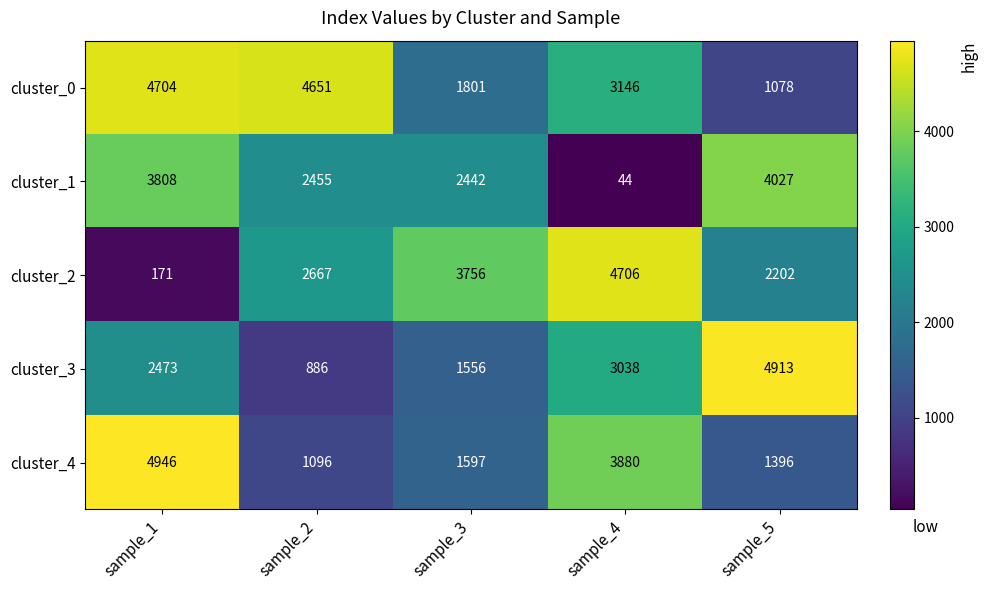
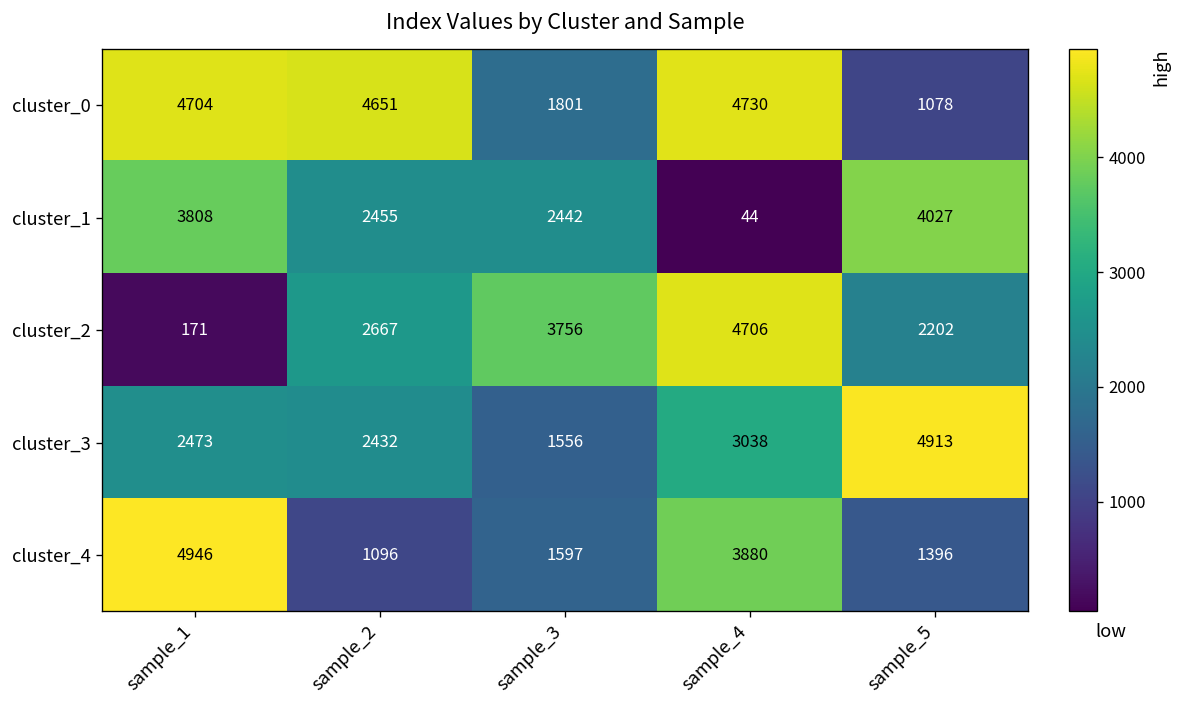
cluster_0, sample_4: 3146 -> 4730
cluster_3, sample_2: 886 -> 2432
